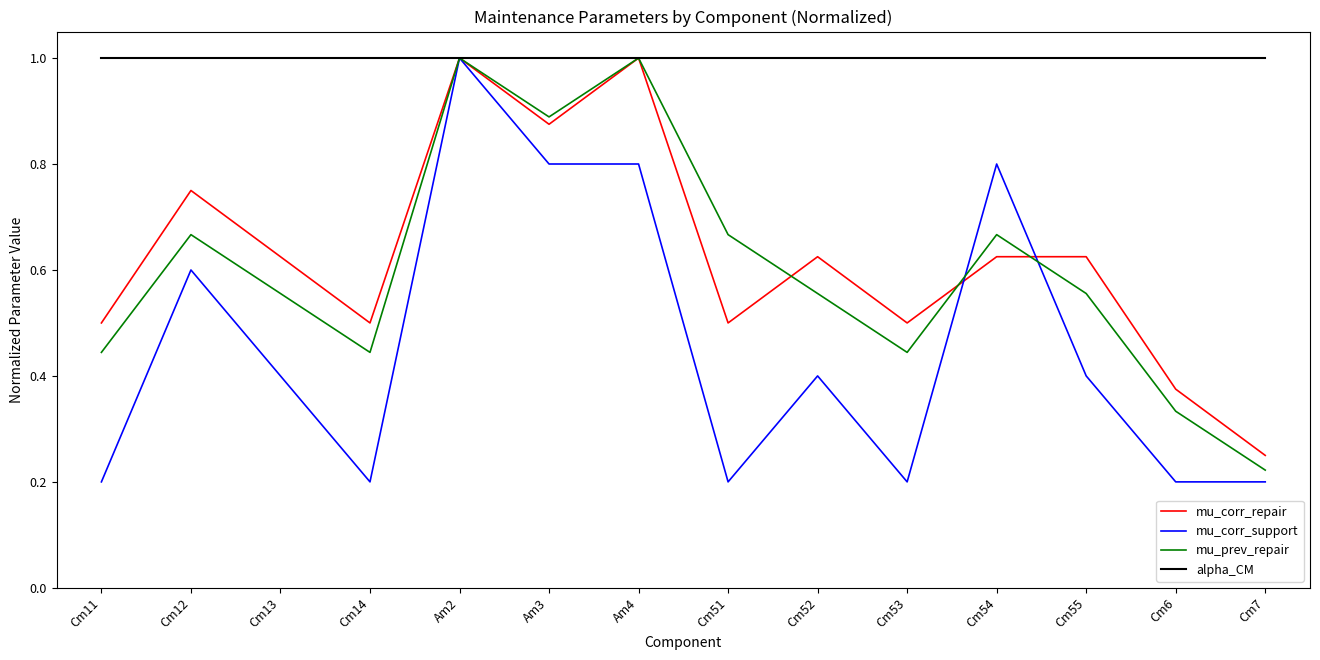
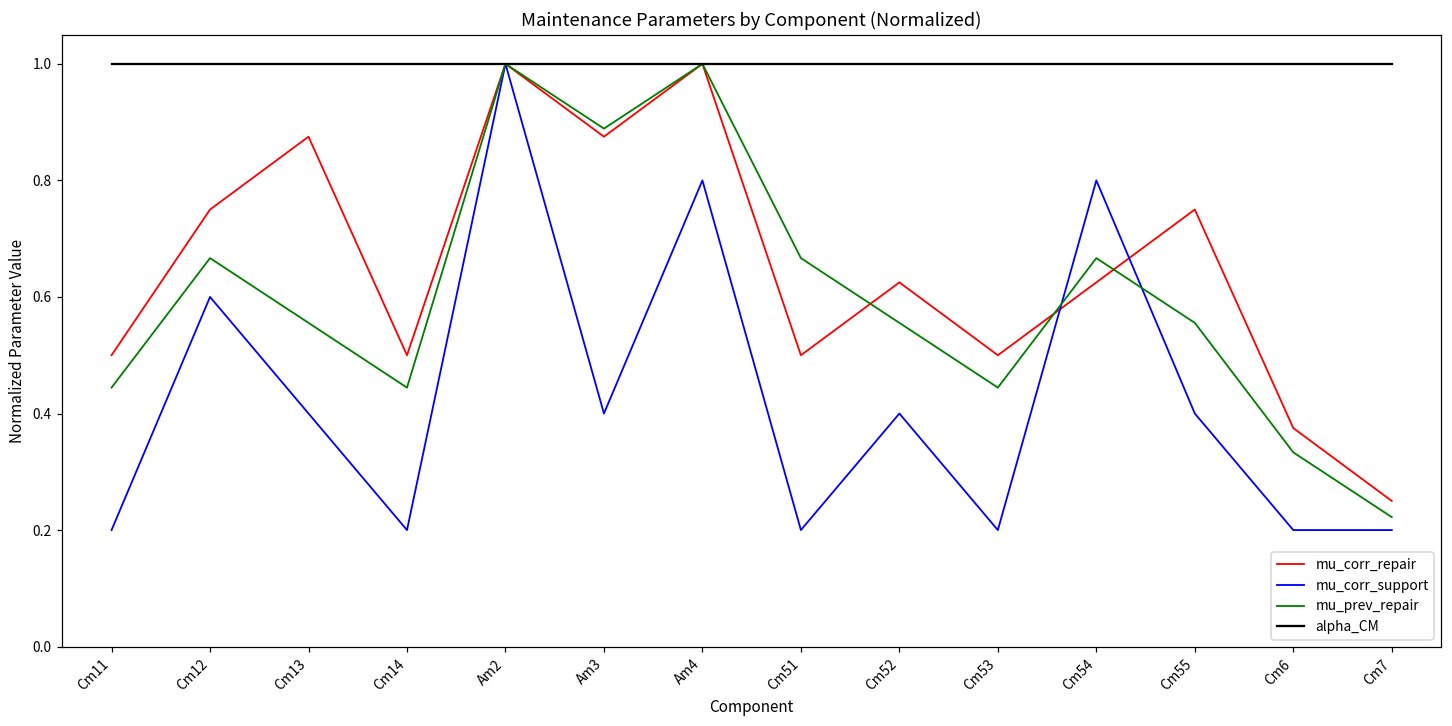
mu_corr_repair, Cm13: 0.63 -> 0.88
mu_corr_support, Am3: 0.80 -> 0.40
mu_corr_repair, Cm55: 0.63 -> 0.75
